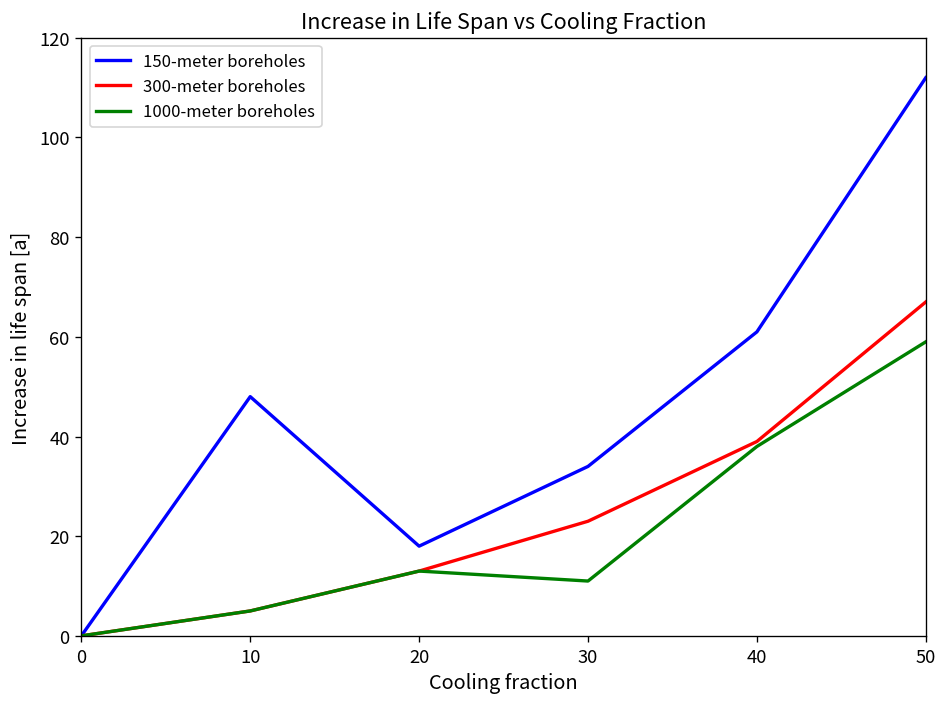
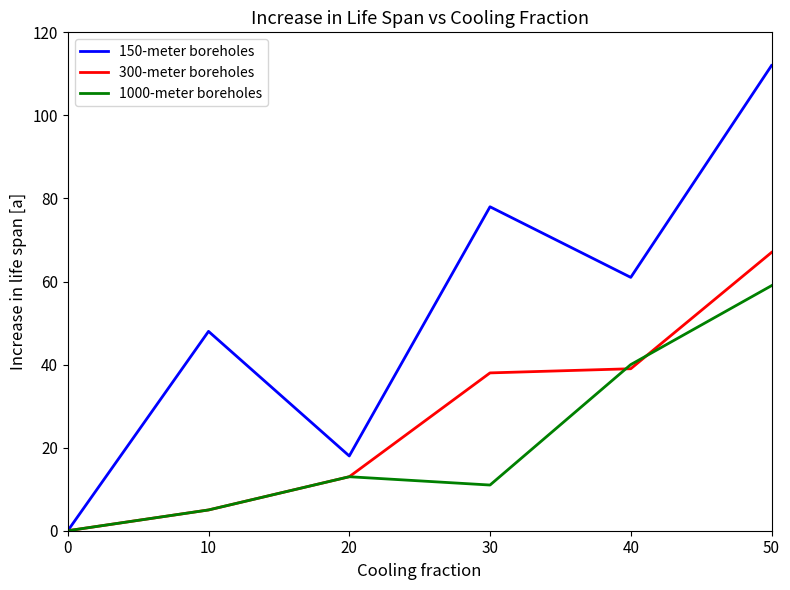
150-meter boreholes, 30: 34 -> 78
300-meter boreholes, 30: 23 -> 38
1000-meter boreholes, 40: 38 -> 40
